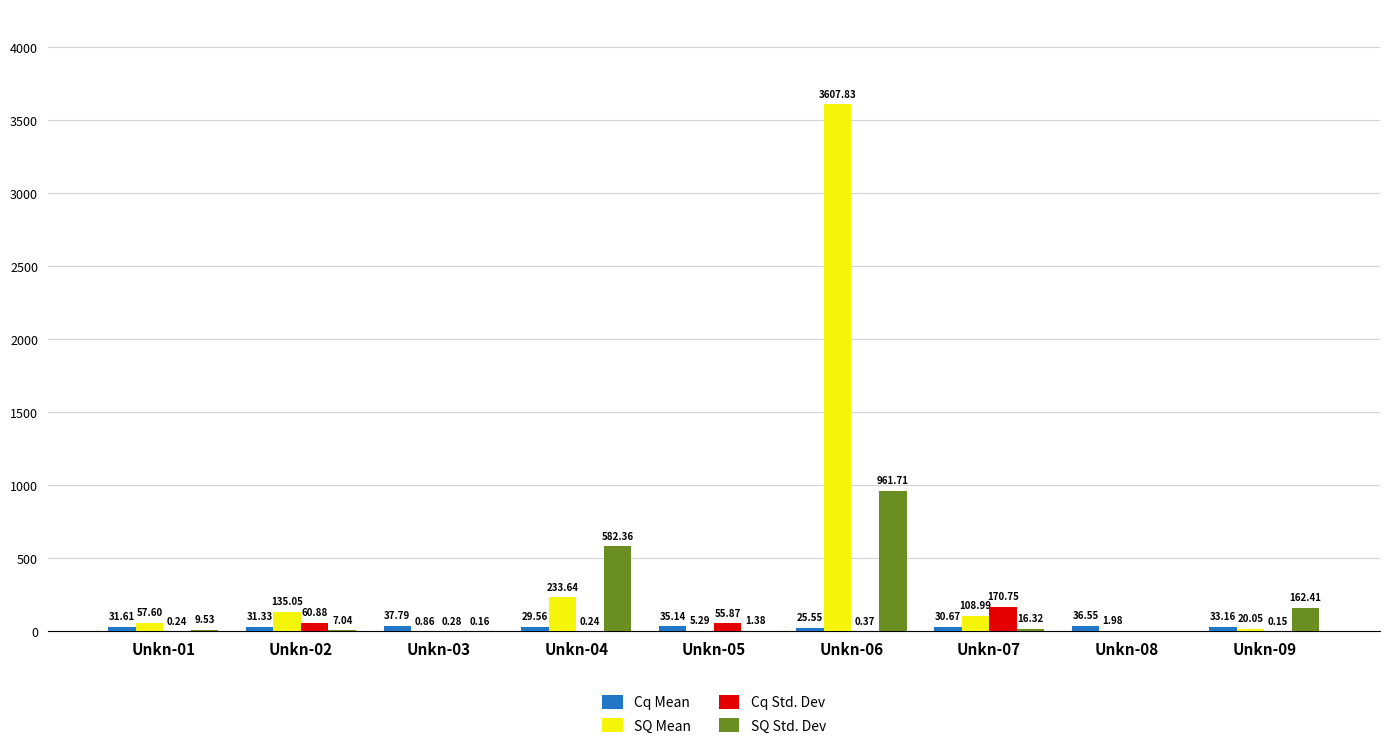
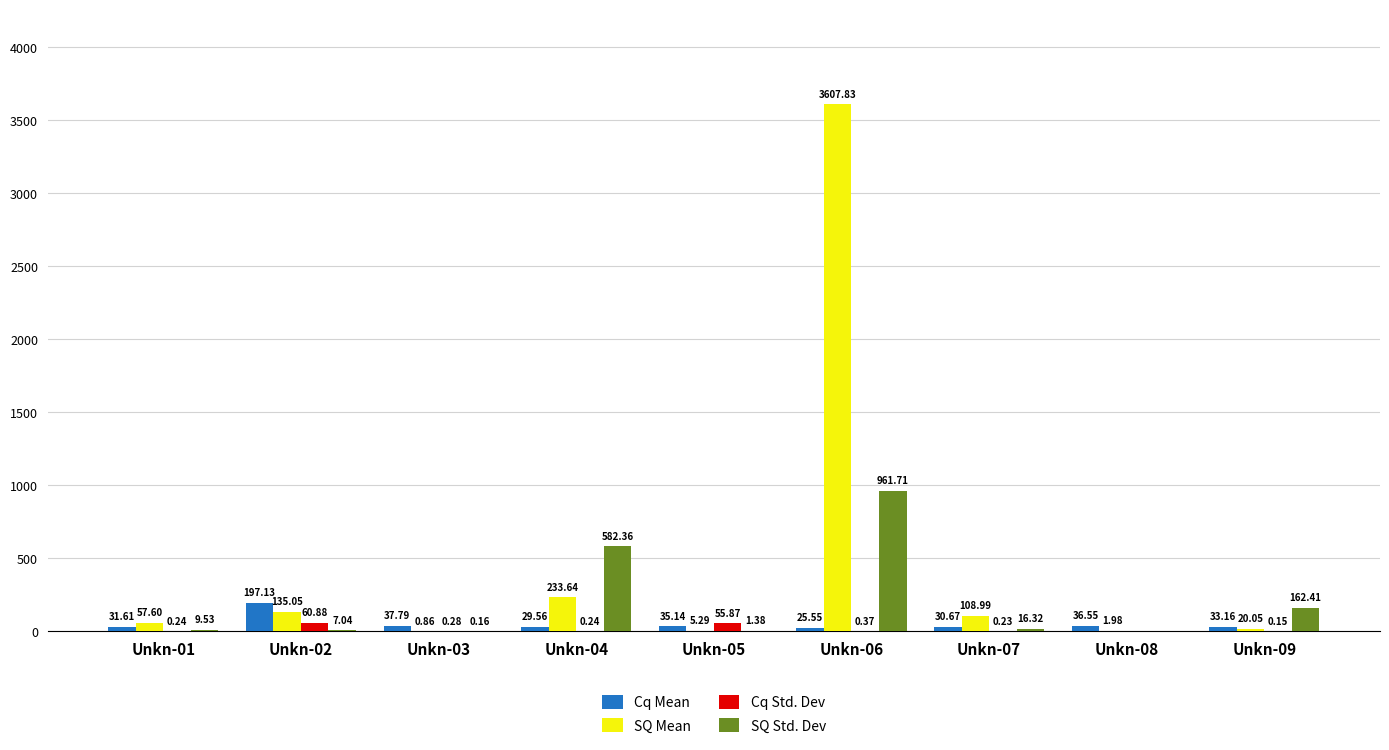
Cq Mean, Unkn-02: 31.33 -> 197.13
Cq Std. Dev, Unkn-07: 170.75 -> 0.23
